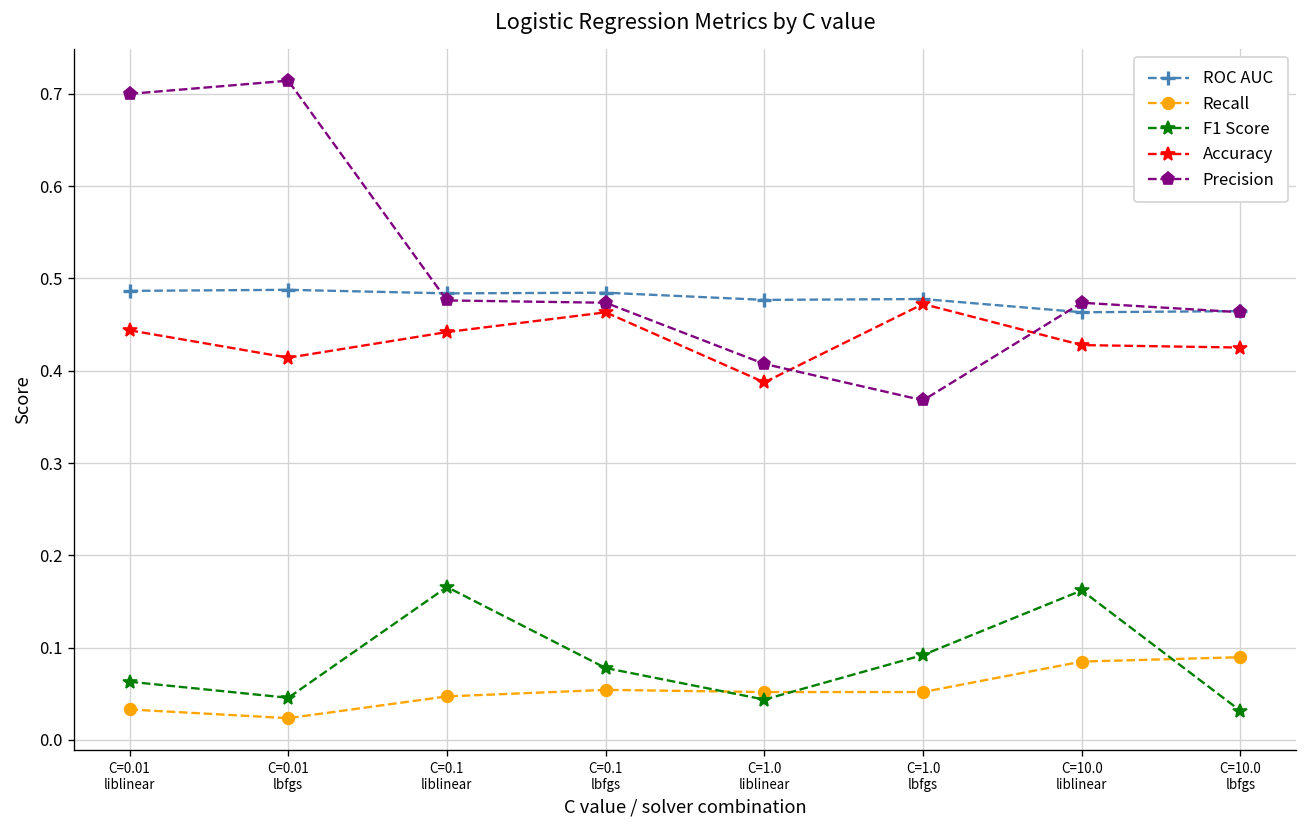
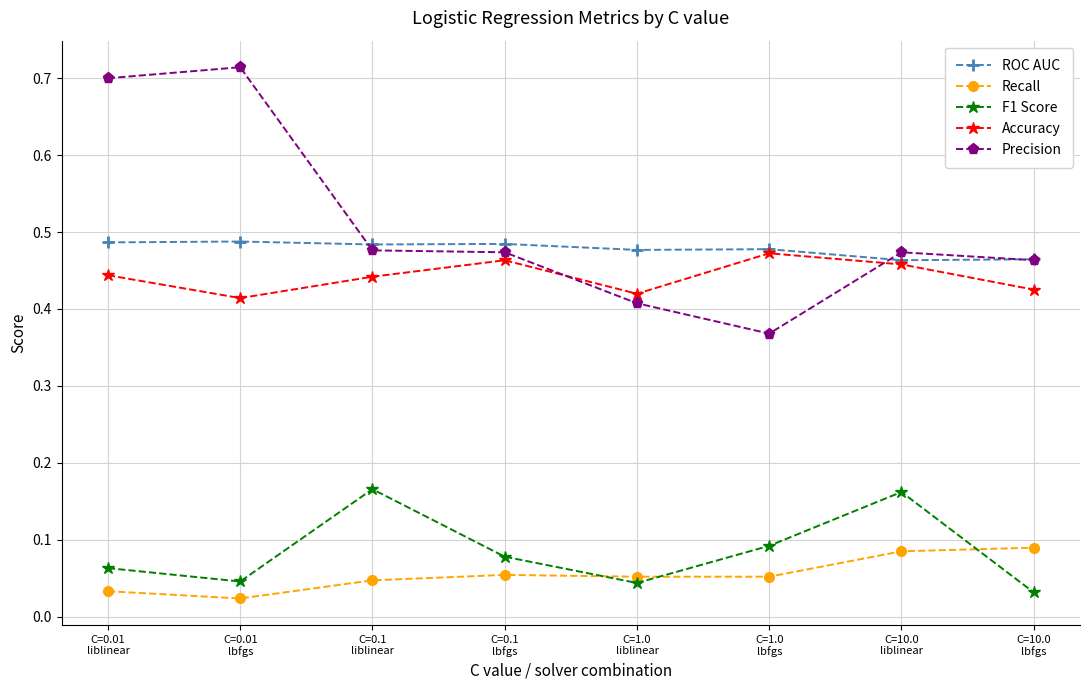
Accuracy, C=1.0 liblinear: 0.39 -> 0.42
Accuracy, C=10.0 liblinear: 0.43 -> 0.46
